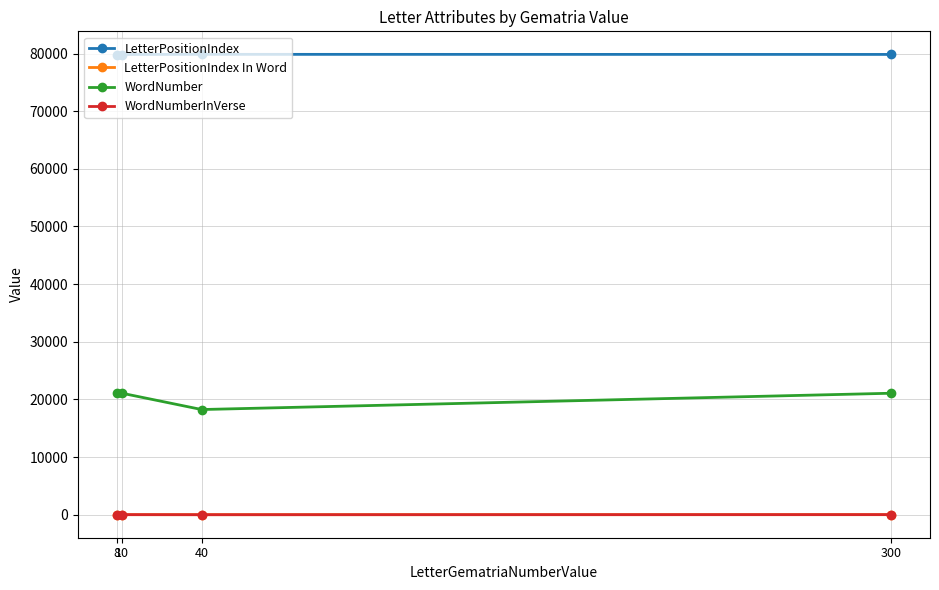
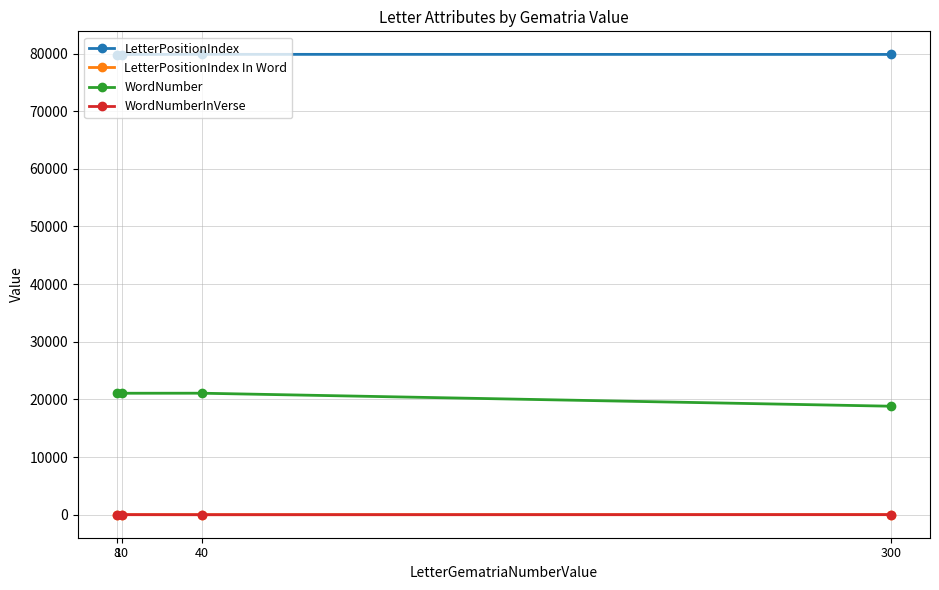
WordNumber, 40: 18000 -> 21000
WordNumber, 300: 21000 -> 19000
